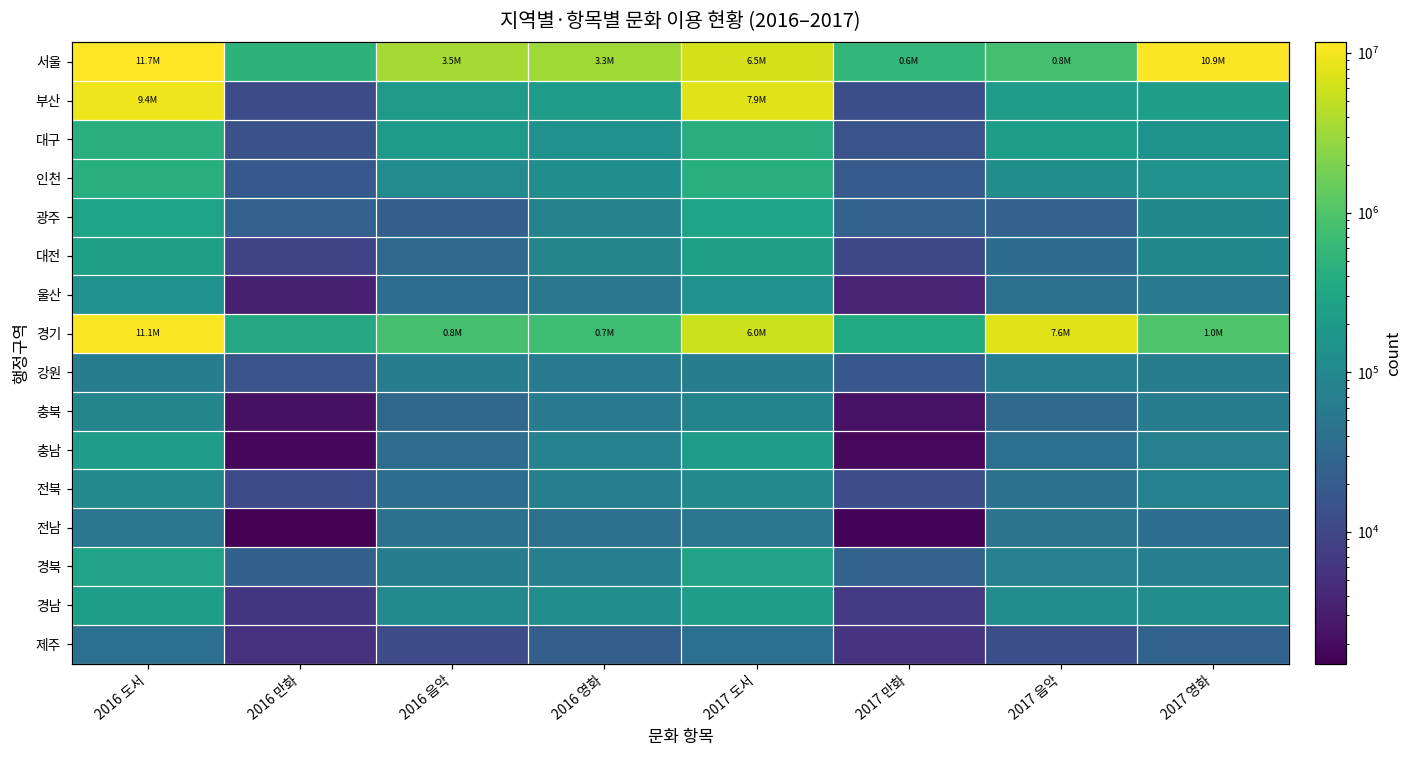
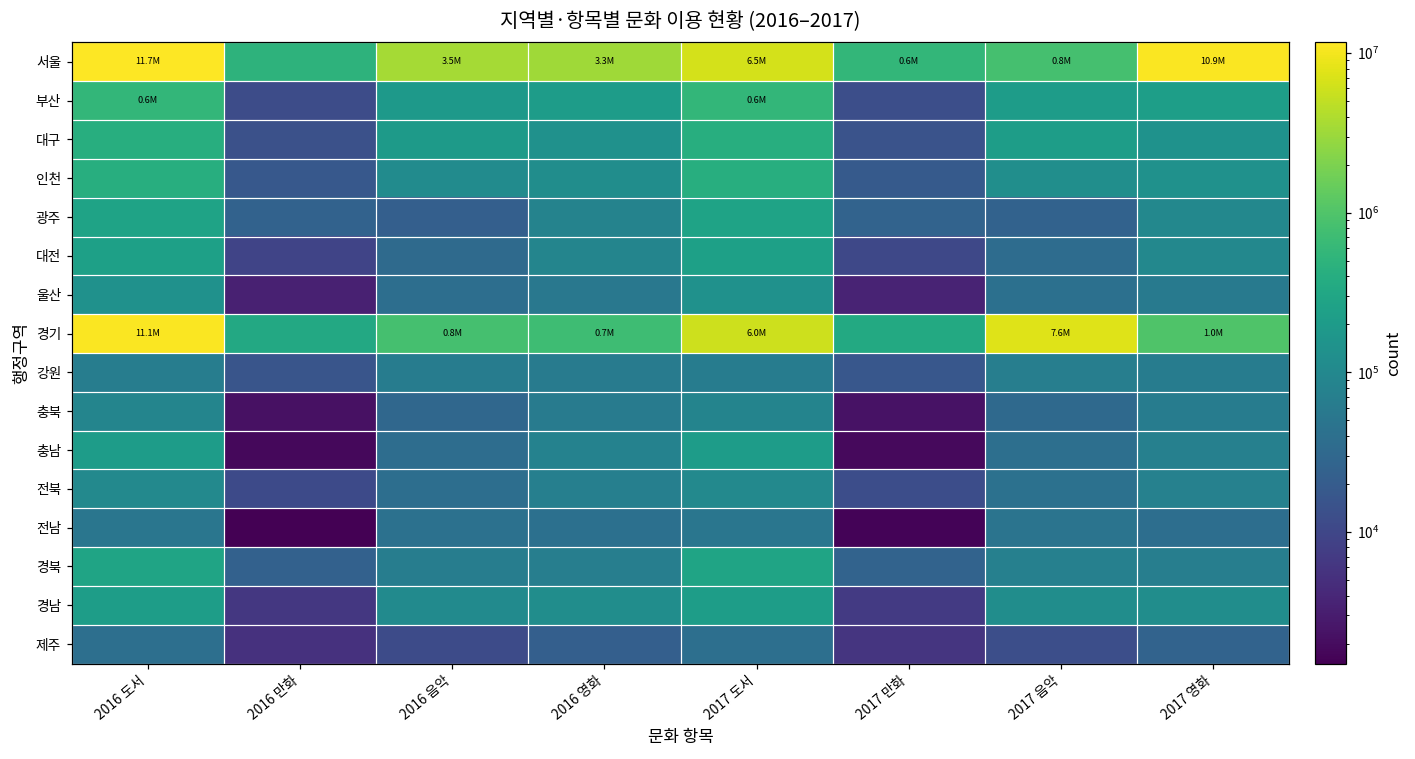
부산, 2016 도서: 9.4M -> 0.6M
부산, 2017 도서: 7.9M -> 0.6M
